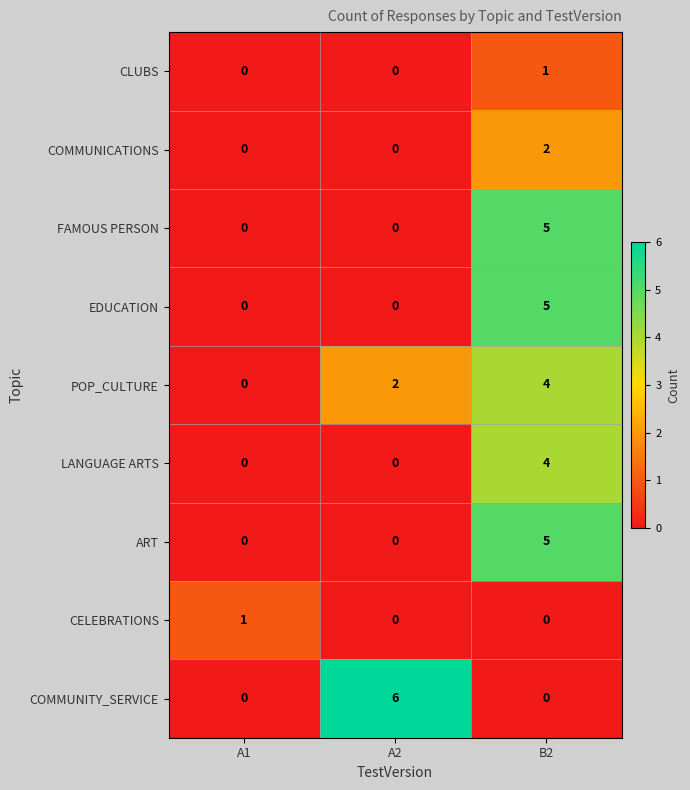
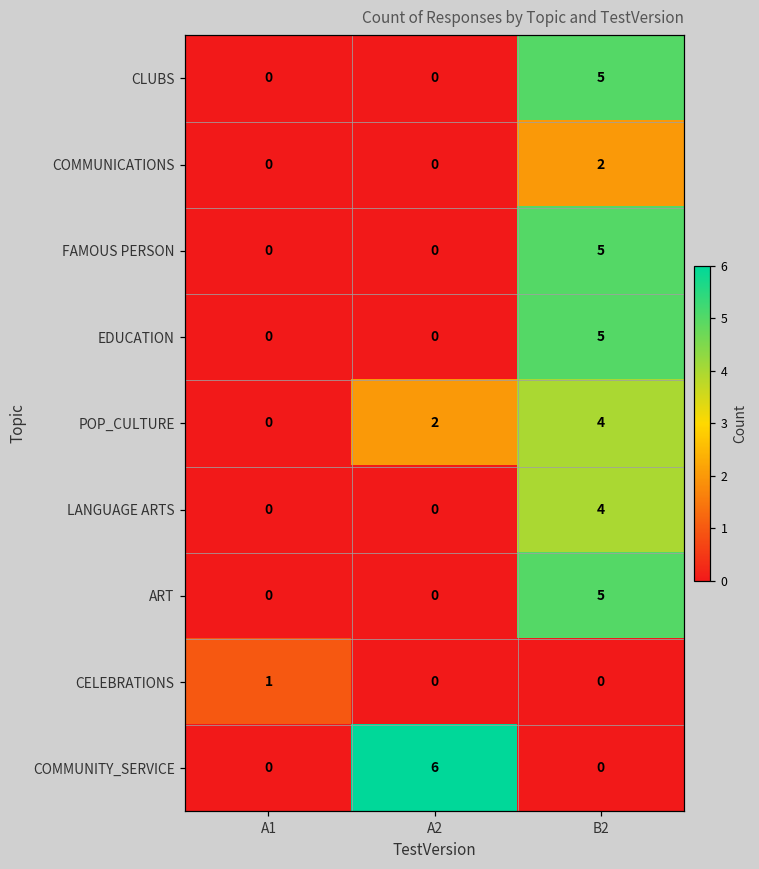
CLUBS, B2: 1 -> 5
